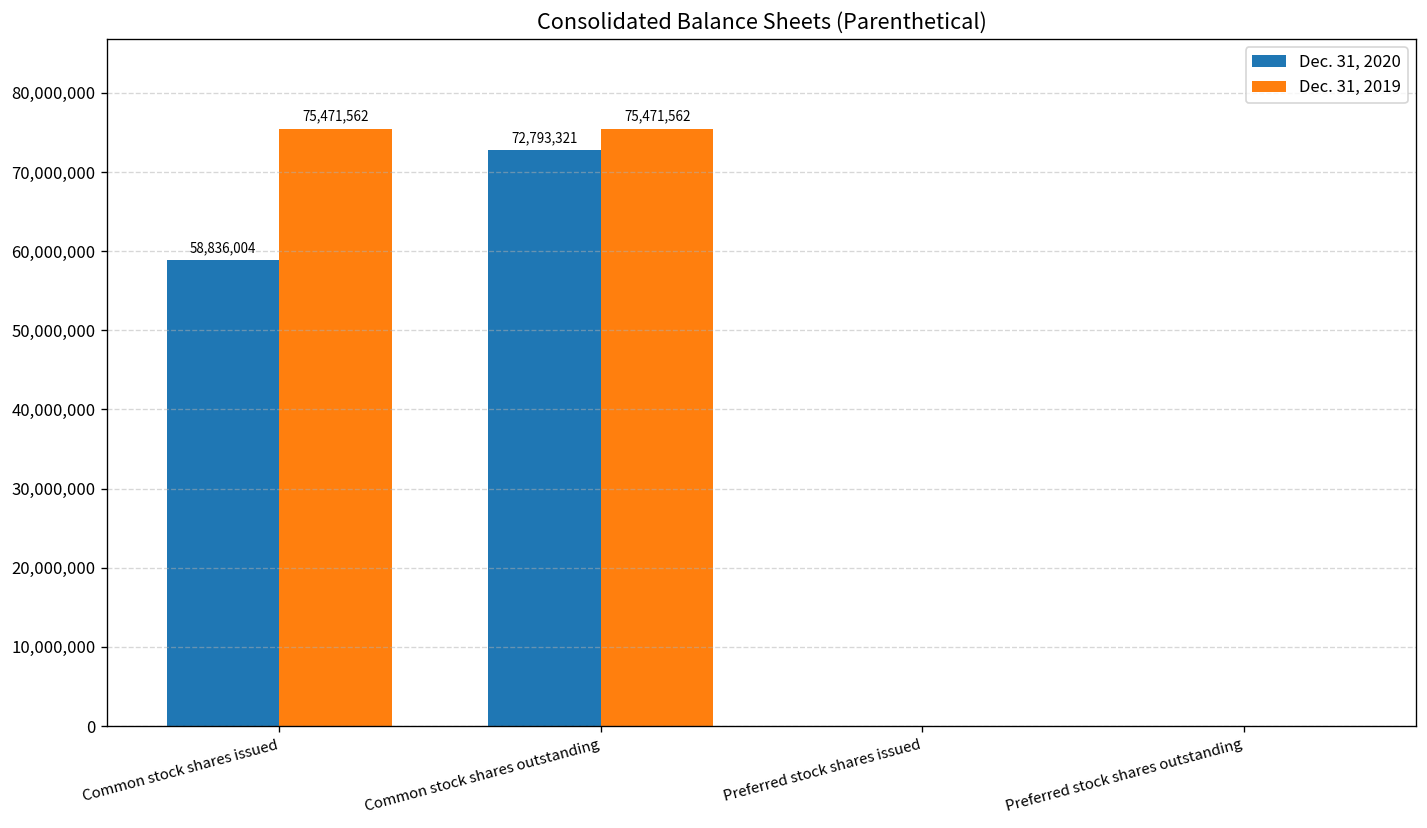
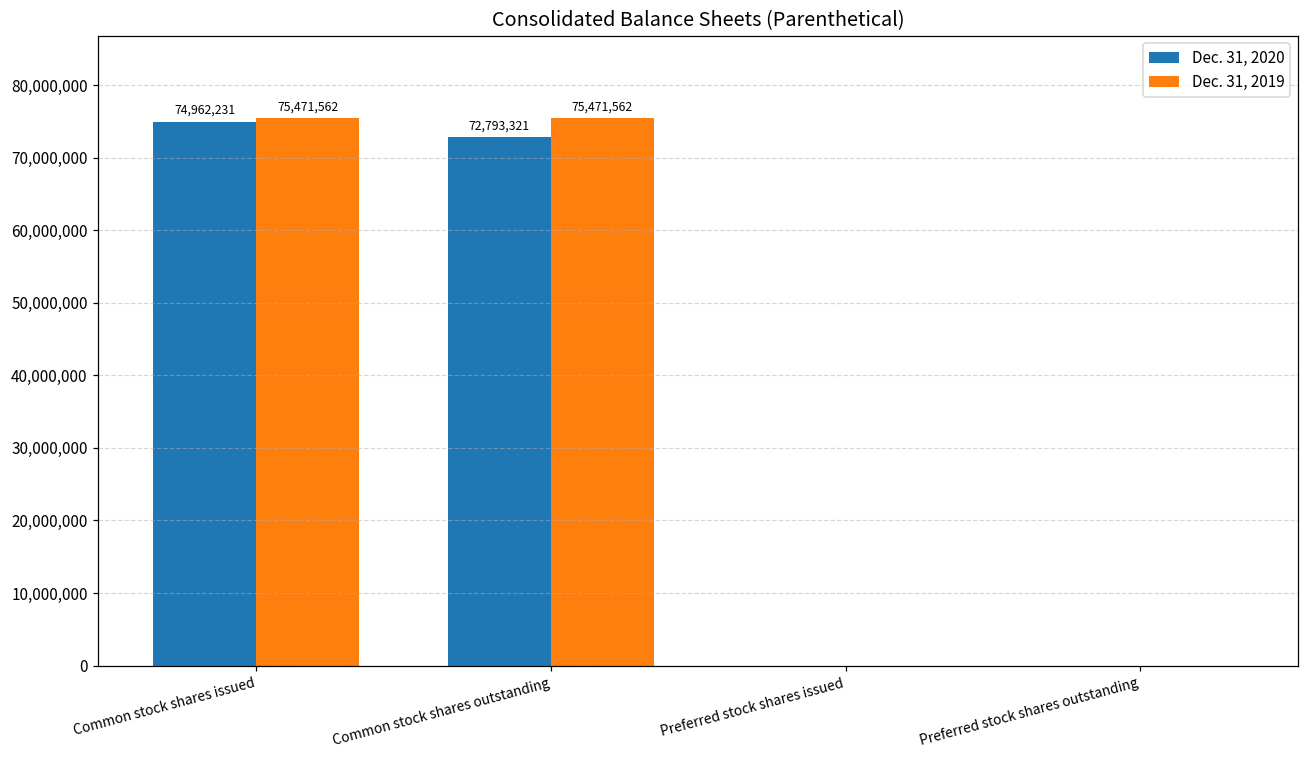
Dec. 31, 2020, Common stock shares issued: 58,836,004 -> 74,962,231
